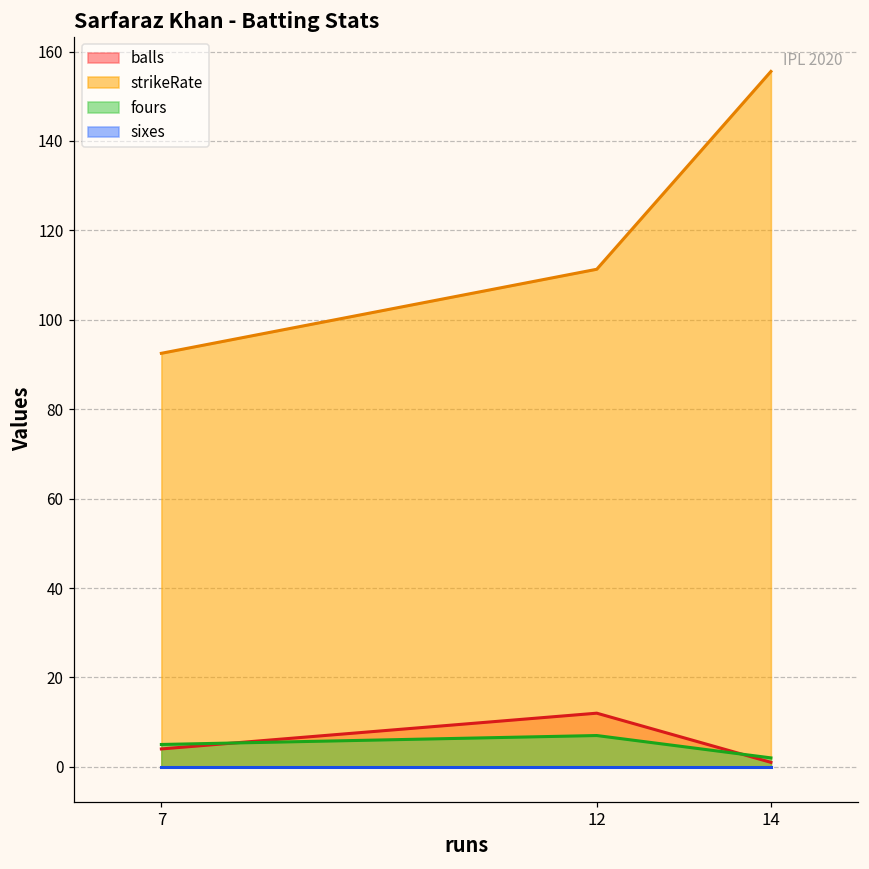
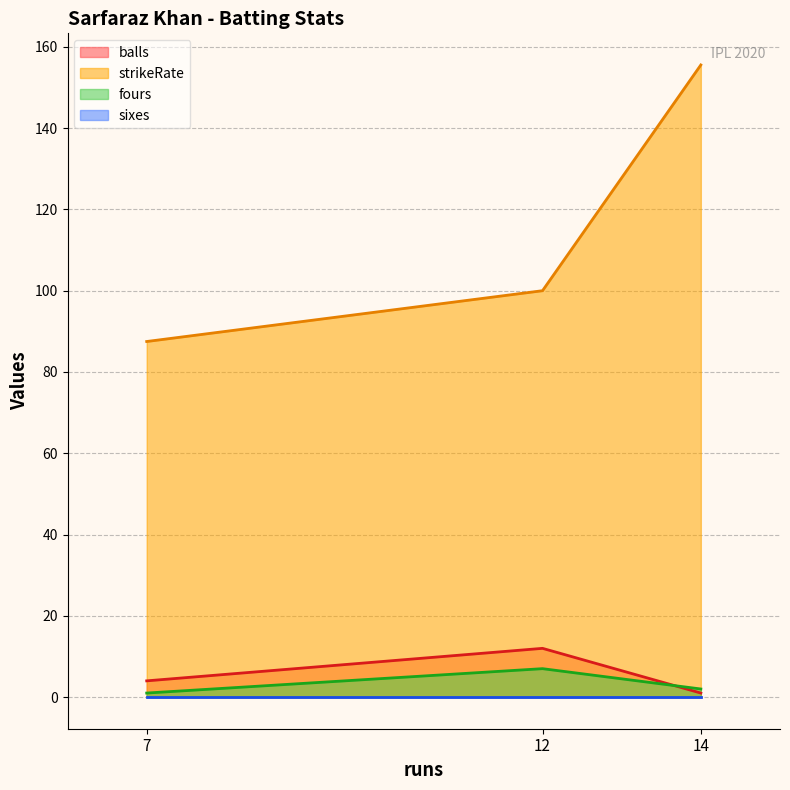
strikeRate, 7: 93 -> 88
fours, 7: 5 -> 1
strikeRate, 12: 111 -> 100
